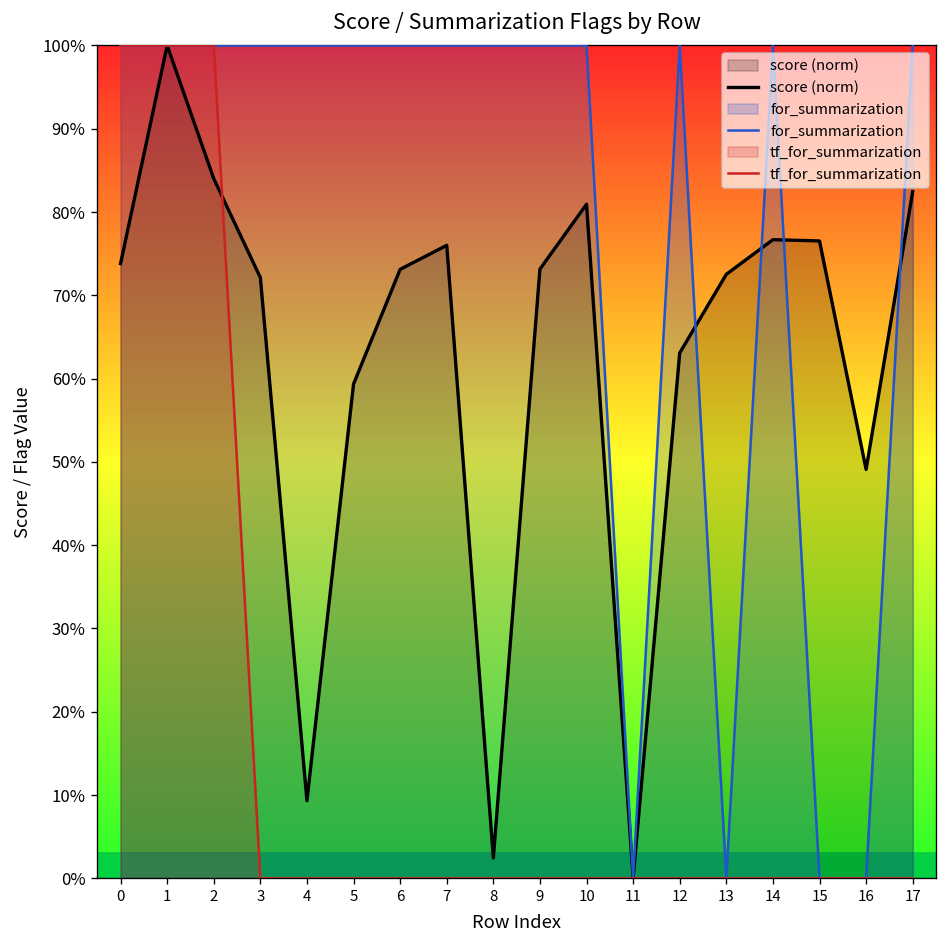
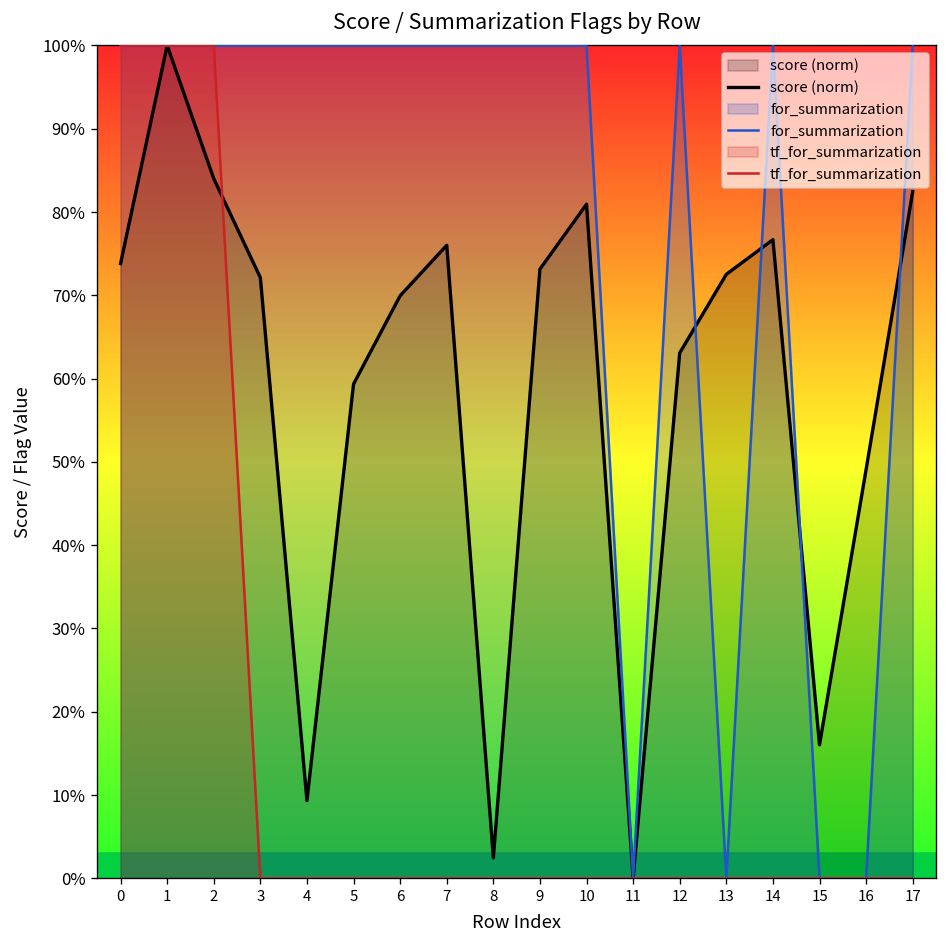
score (norm), 6: 73% -> 70%
score (norm), 15: 77% -> 16%
